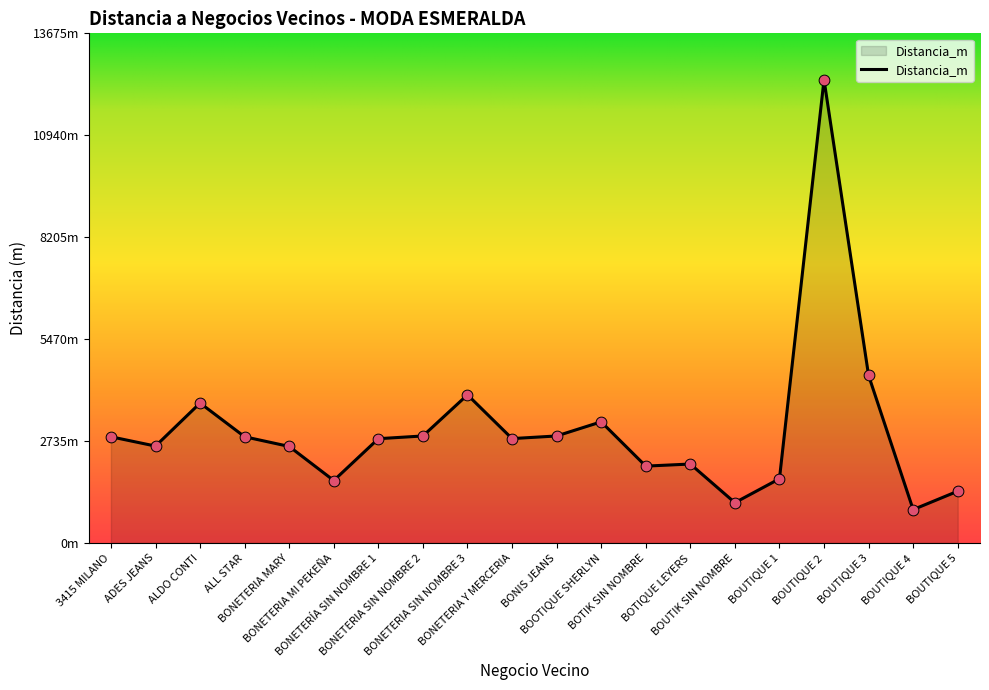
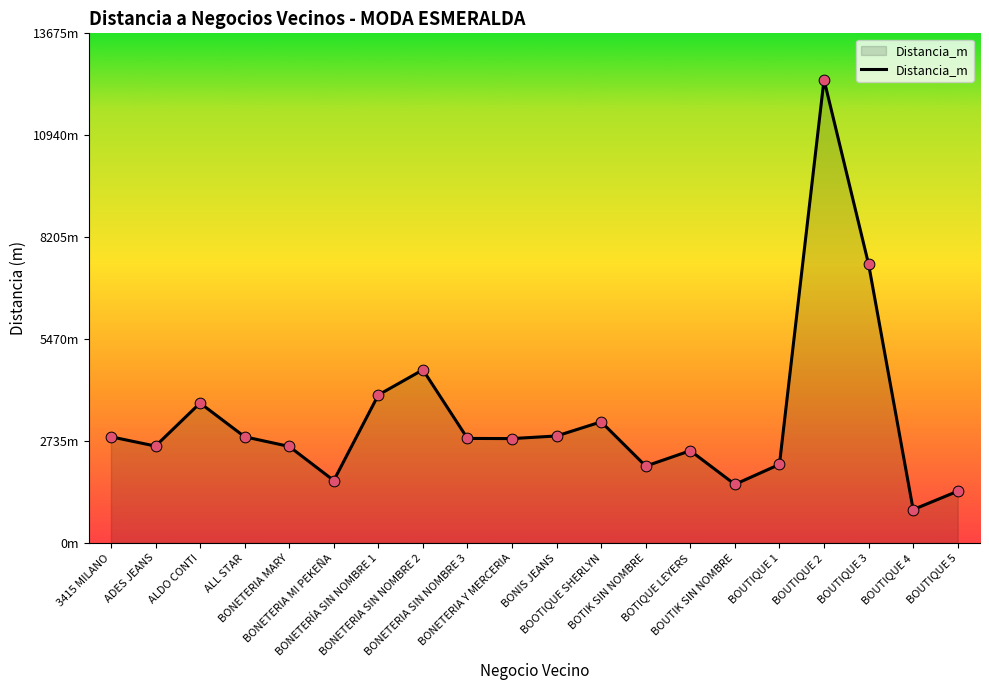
BONETERÍA SIN NOMBRE 1: 2800m -> 4000m
BONETERIA SIN NOMBRE 2: 2900m -> 4600m
BONETERIA SIN NOMBRE 3: 4000m -> 2800m
BOTIQUE LEYERS: 2100m -> 2500m
BOUTIK SIN NOMBRE: 1100m -> 1600m
BOUTIQUE 1: 1700m -> 2100m
BOUTIQUE 3: 4500m -> 7500m
